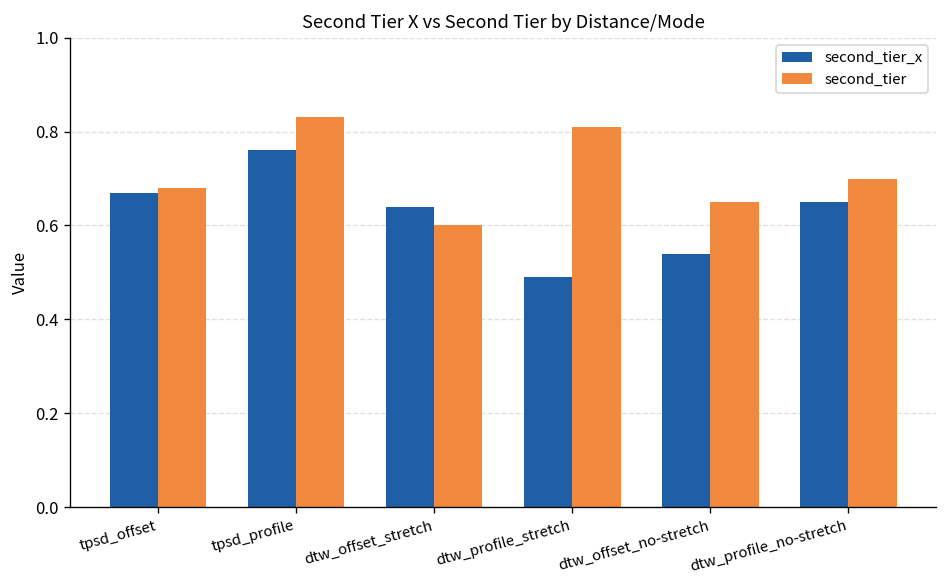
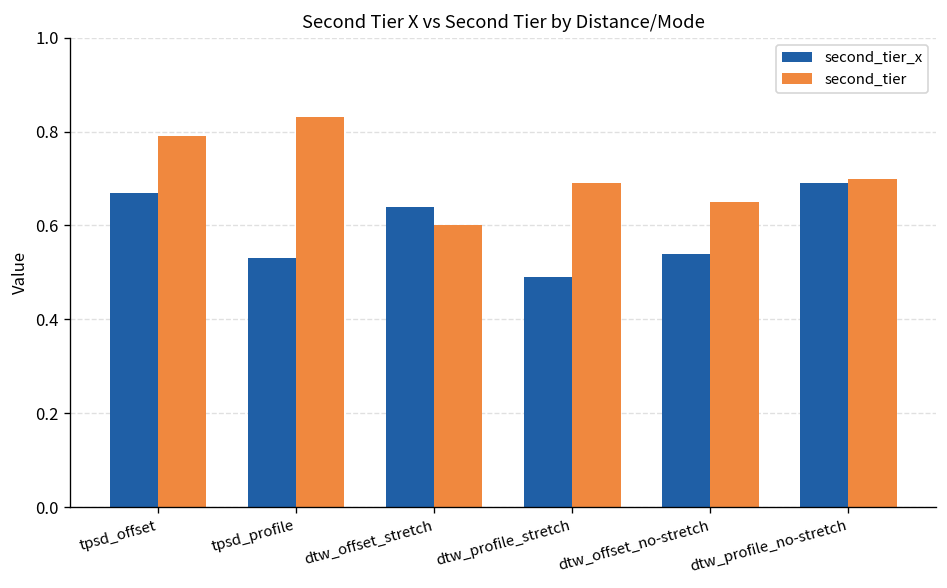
second_tier, tpsd_offset: 0.68 -> 0.79
second_tier_x, tpsd_profile: 0.76 -> 0.53
second_tier, dtw_profile_stretch: 0.81 -> 0.69
second_tier_x, dtw_profile_no-stretch: 0.65 -> 0.69
